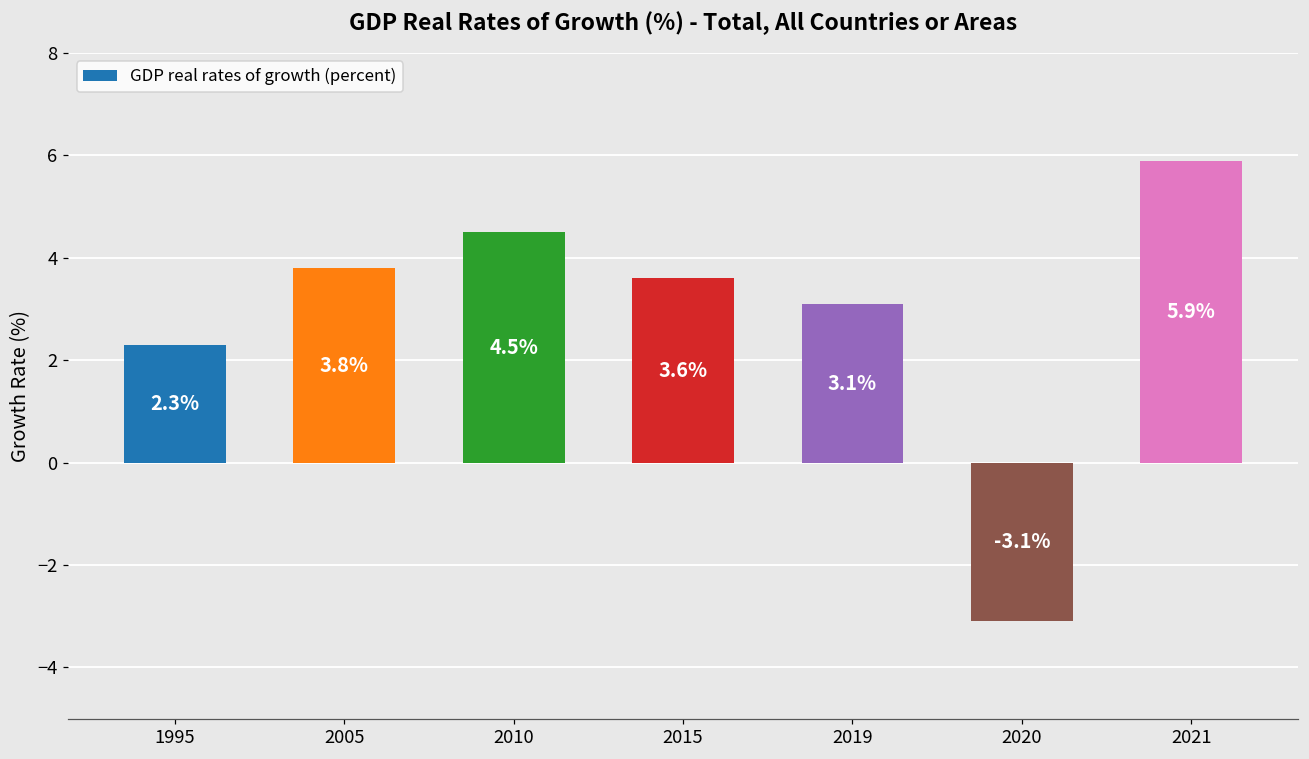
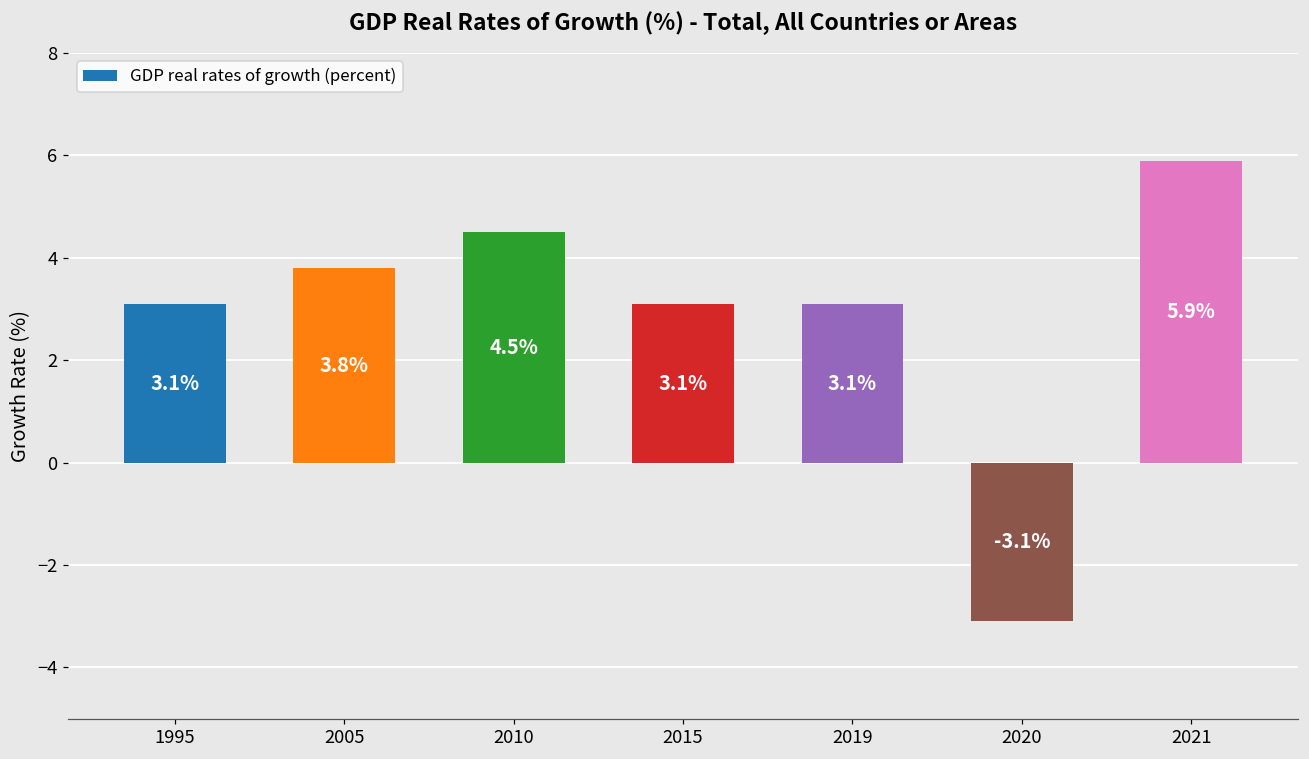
1995: 2.3% -> 3.1%
2015: 3.6% -> 3.1%
